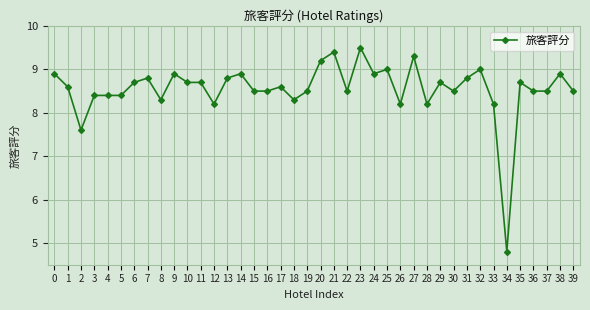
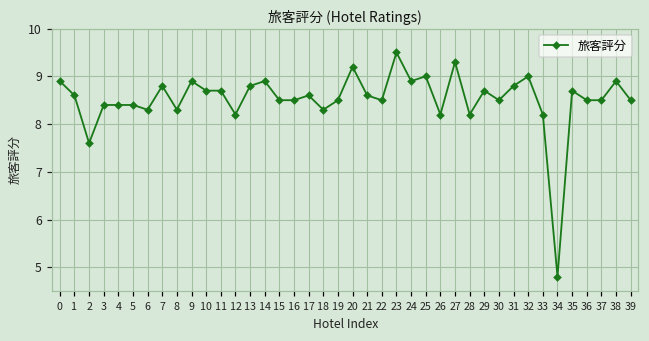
6: 8.7 -> 8.3
21: 9.4 -> 8.6
